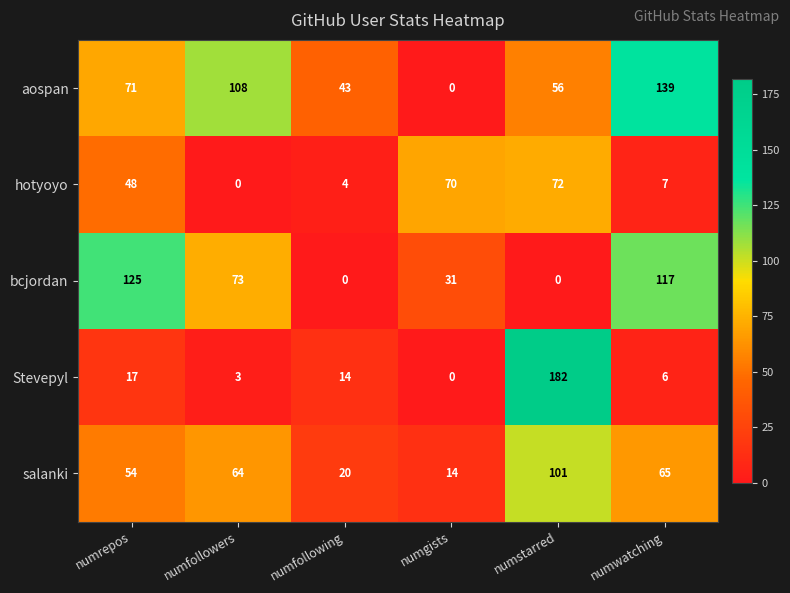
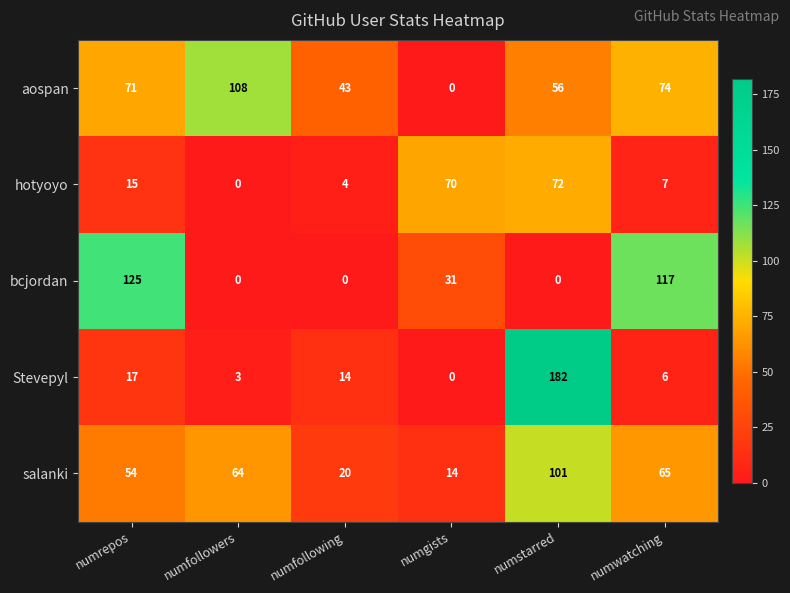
aospan, numwatching: 139 -> 74
hotyoyo, numrepos: 48 -> 15
bcjordan, numfollowers: 73 -> 0
